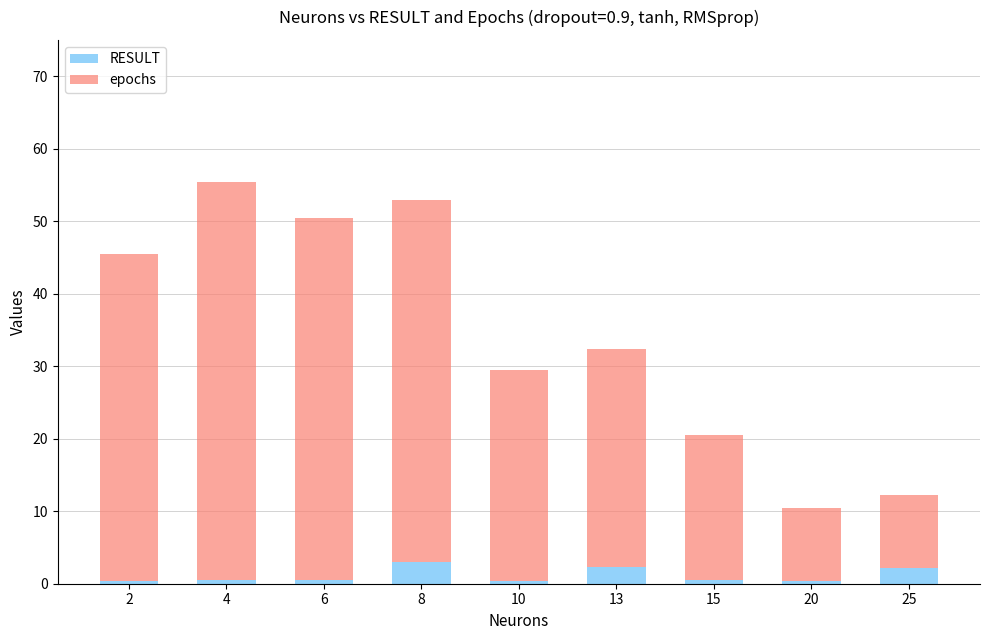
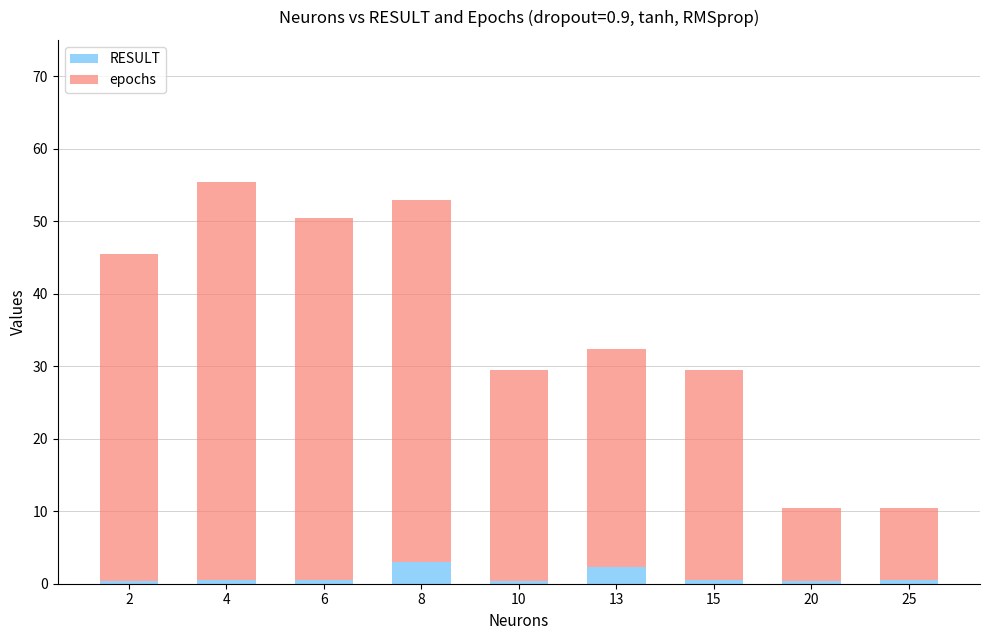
epochs, 15: 20 -> 29
RESULT, 25: 2 -> 0
